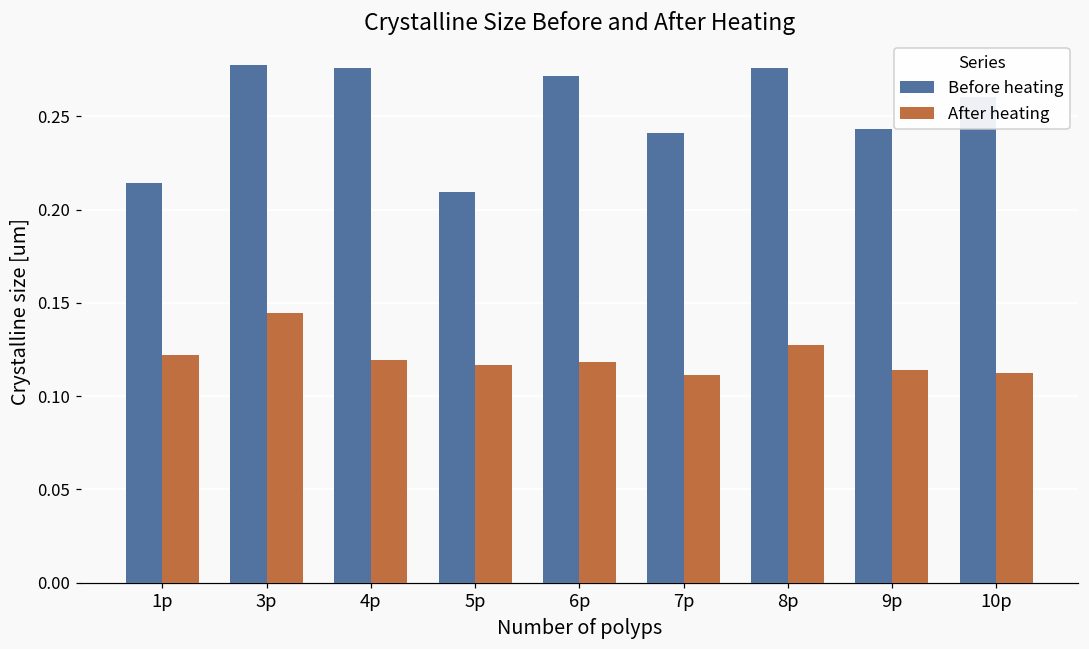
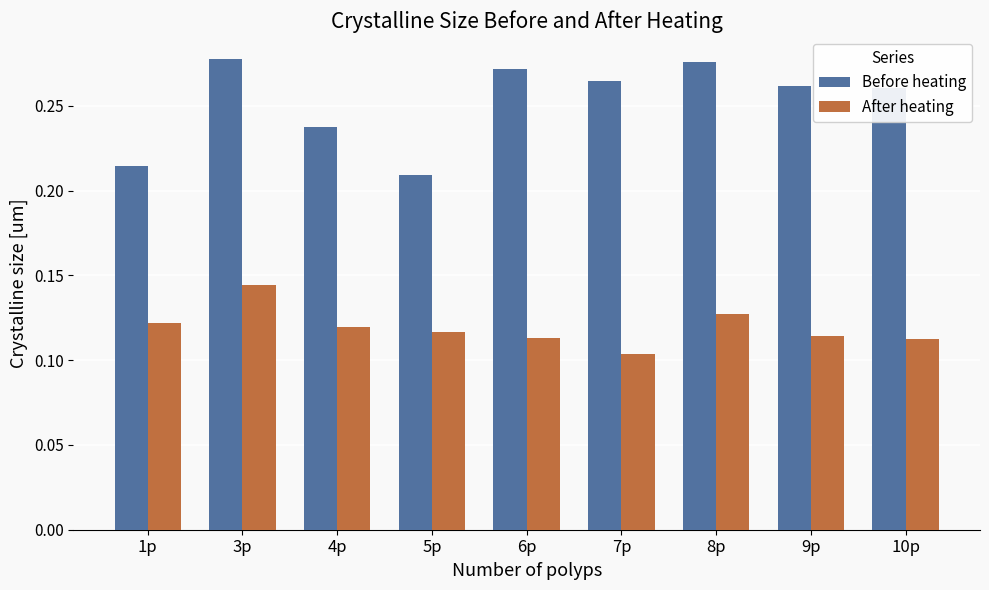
Before heating, 4p: 0.276 -> 0.237
After heating, 6p: 0.118 -> 0.113
Before heating, 7p: 0.241 -> 0.265
After heating, 7p: 0.111 -> 0.103
Before heating, 9p: 0.243 -> 0.262
